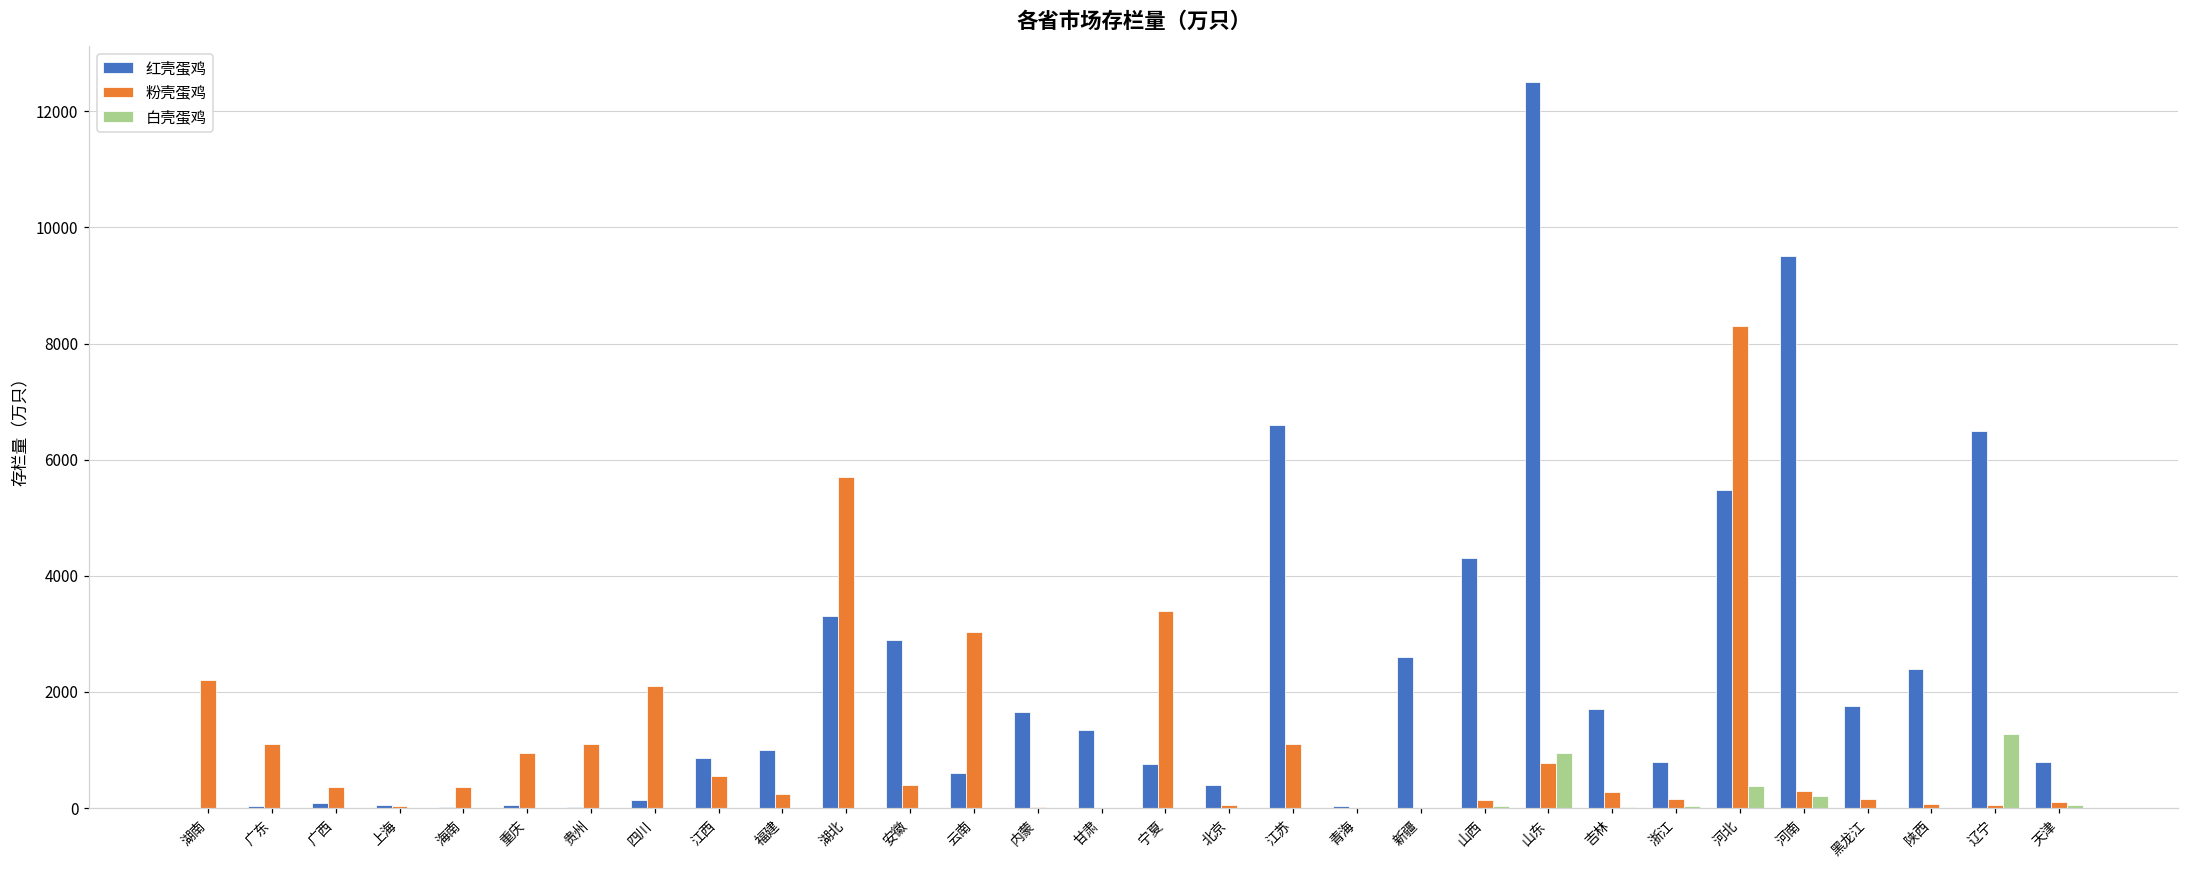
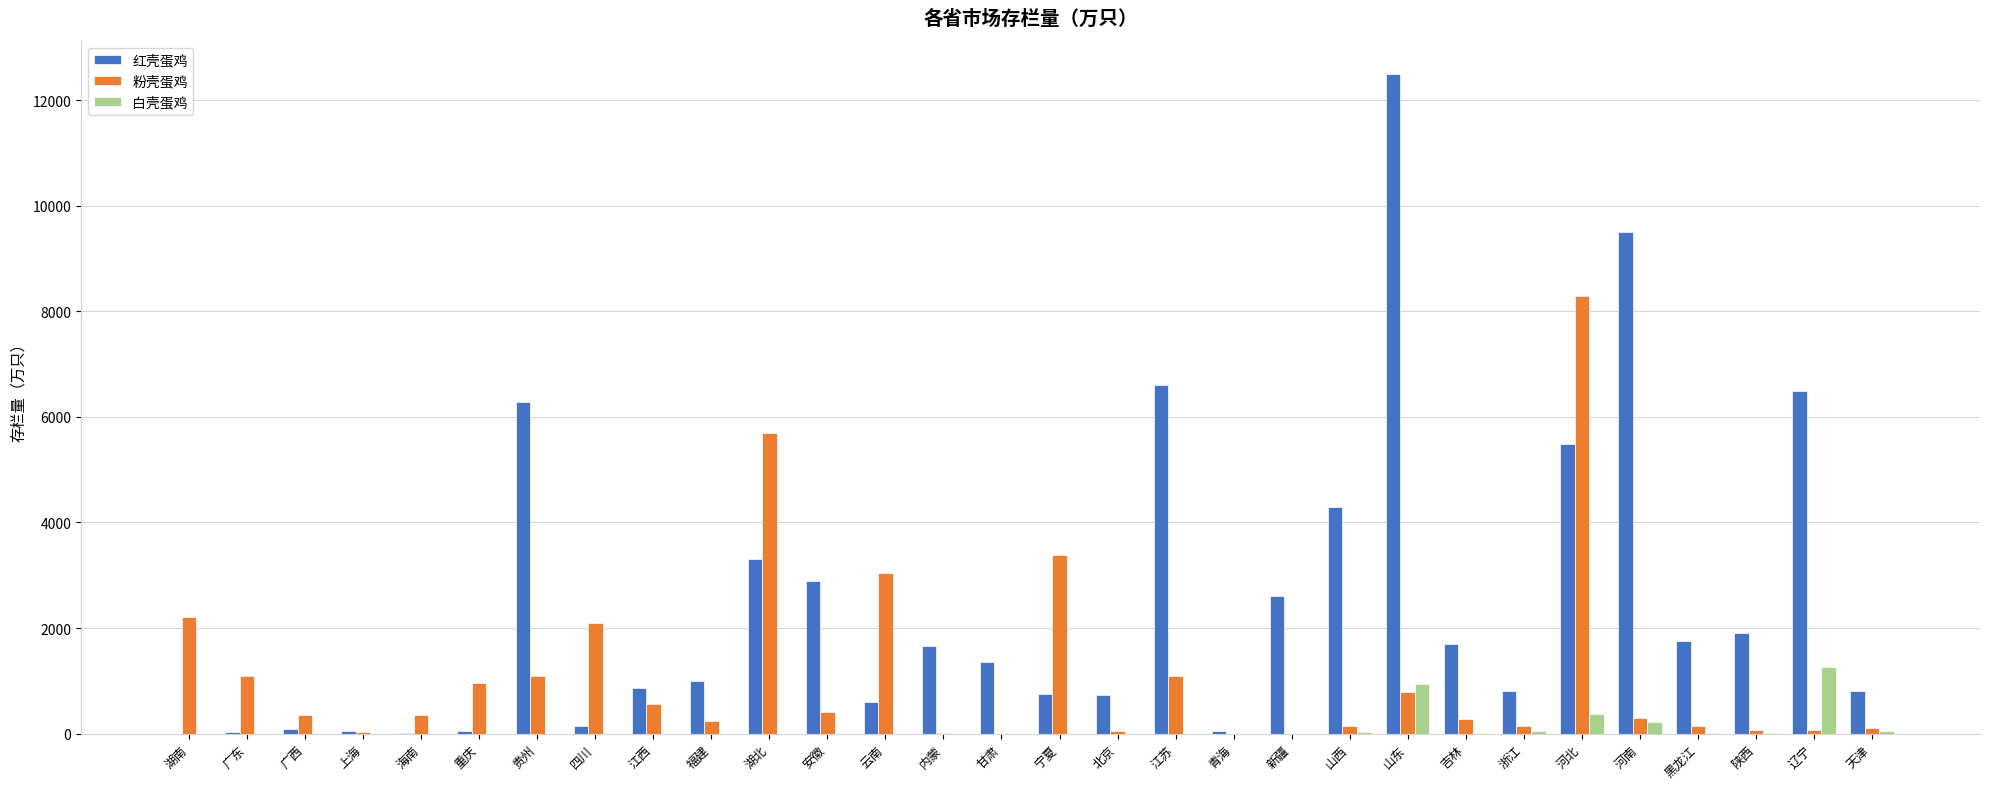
红壳蛋鸡, 贵州: 0 -> 6300
红壳蛋鸡, 北京: 400 -> 700
红壳蛋鸡, 陕西: 2400 -> 1900
